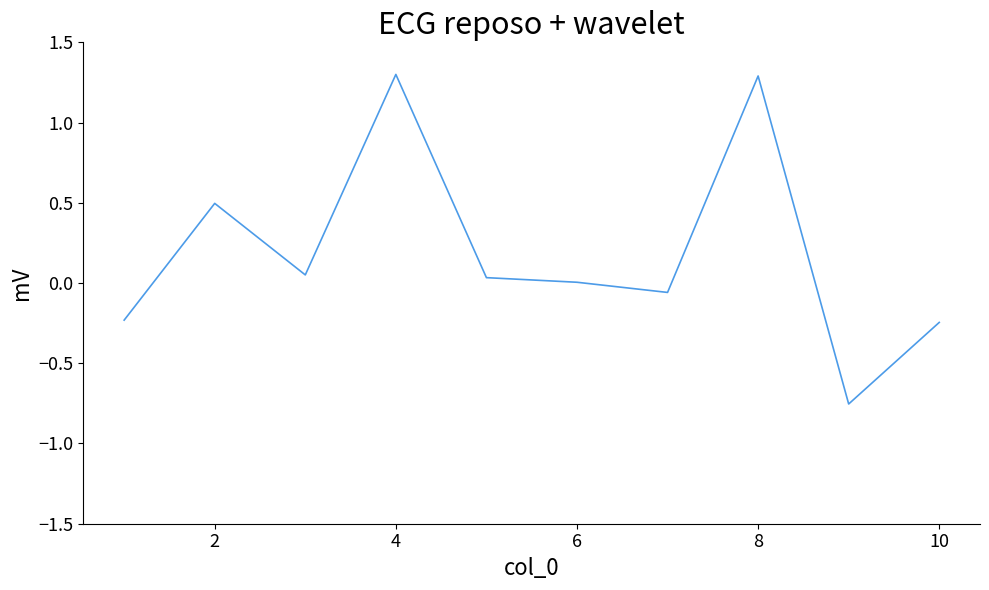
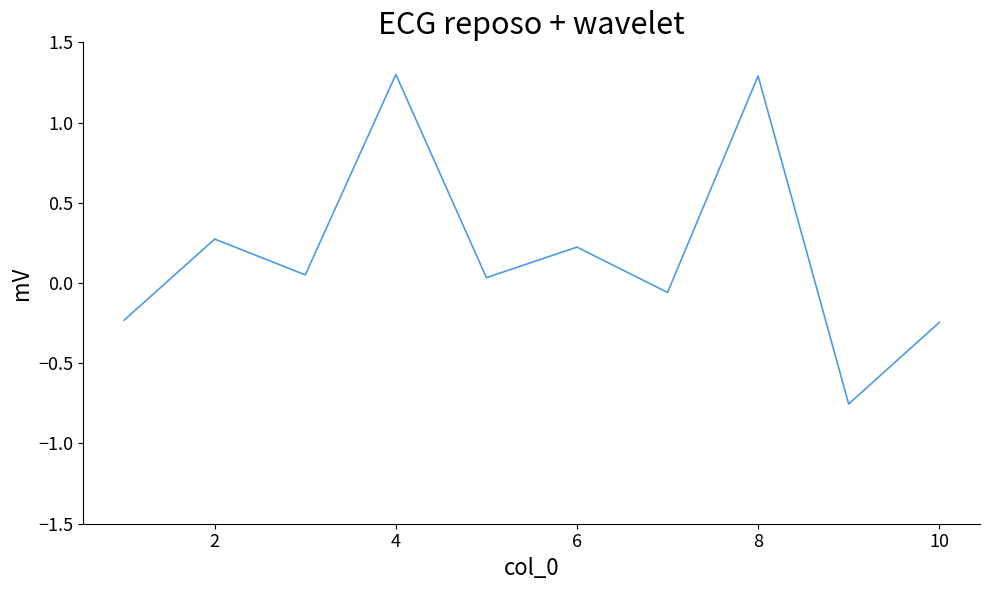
2: 0.50 -> 0.27
6: 0.00 -> 0.22
